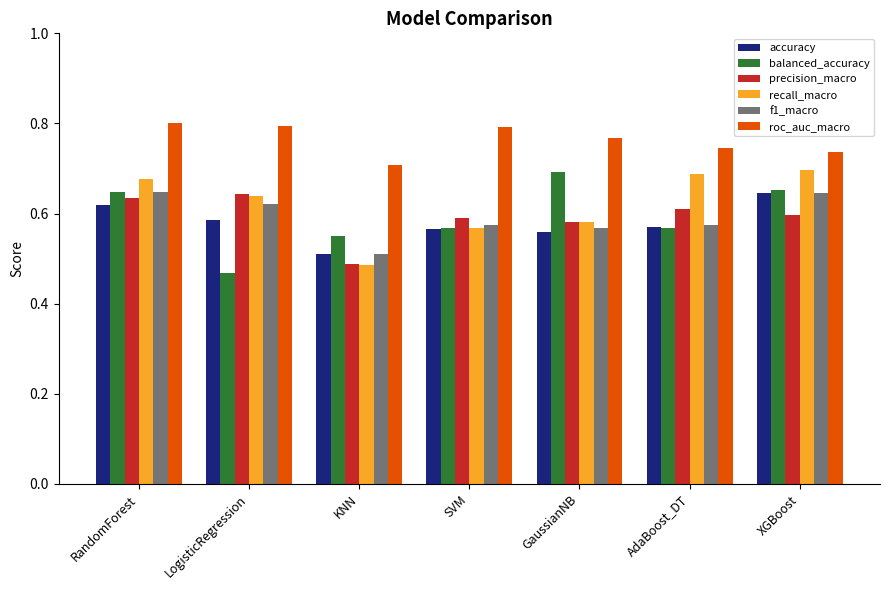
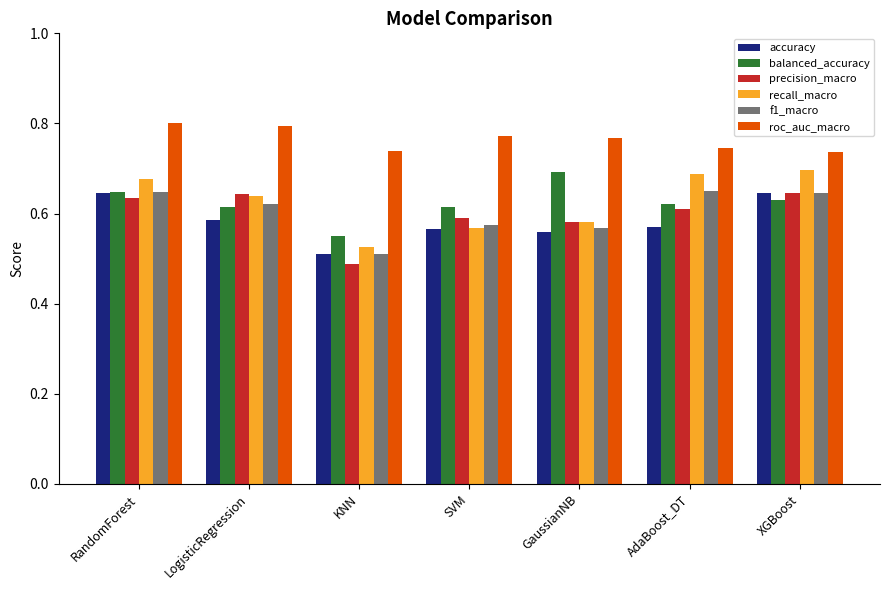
accuracy, RandomForest: 0.62 -> 0.65
balanced_accuracy, LogisticRegression: 0.47 -> 0.61
recall_macro, KNN: 0.49 -> 0.52
roc_auc_macro, KNN: 0.71 -> 0.74
balanced_accuracy, SVM: 0.57 -> 0.61
roc_auc_macro, SVM: 0.79 -> 0.77
balanced_accuracy, AdaBoost_DT: 0.57 -> 0.62
f1_macro, AdaBoost_DT: 0.57 -> 0.65
balanced_accuracy, XGBoost: 0.65 -> 0.63
precision_macro, XGBoost: 0.60 -> 0.65
